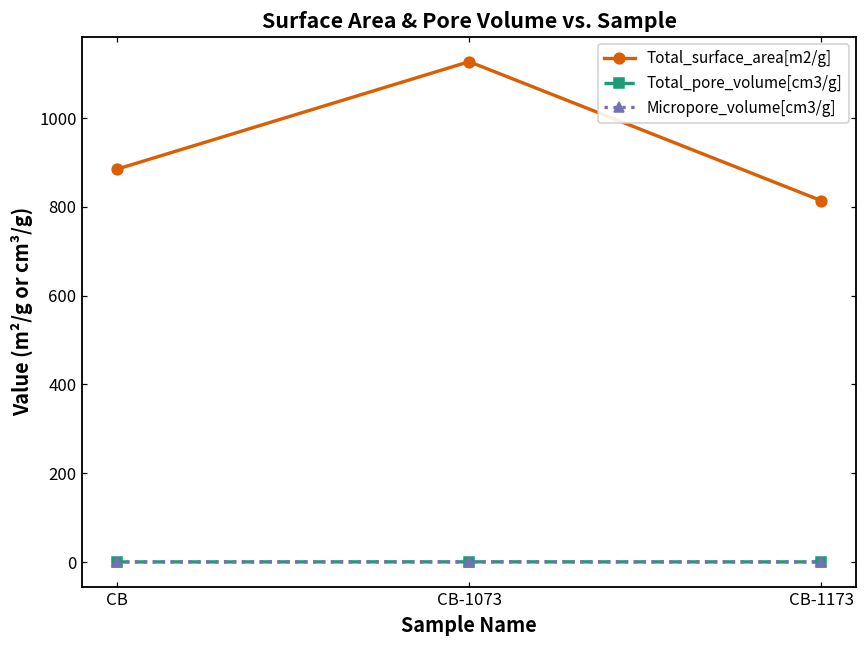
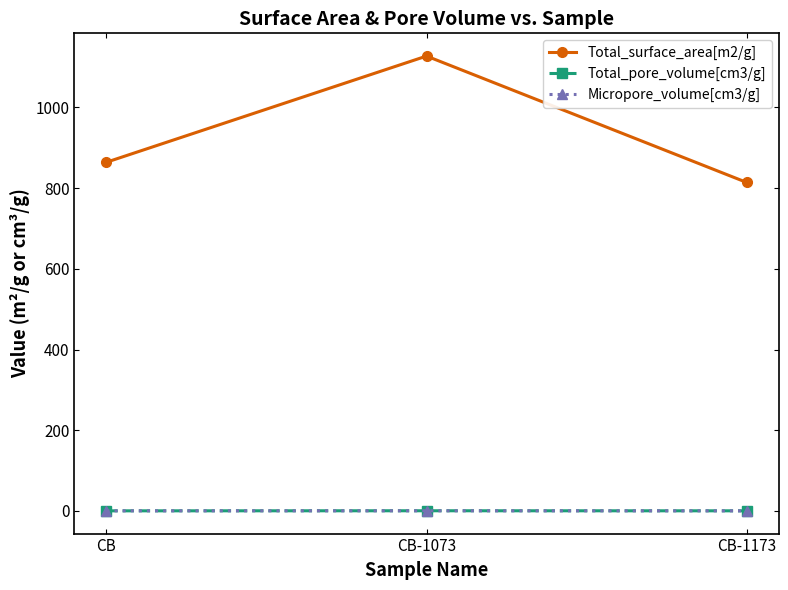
Total_surface_area[m2/g], CB: 890 -> 860
